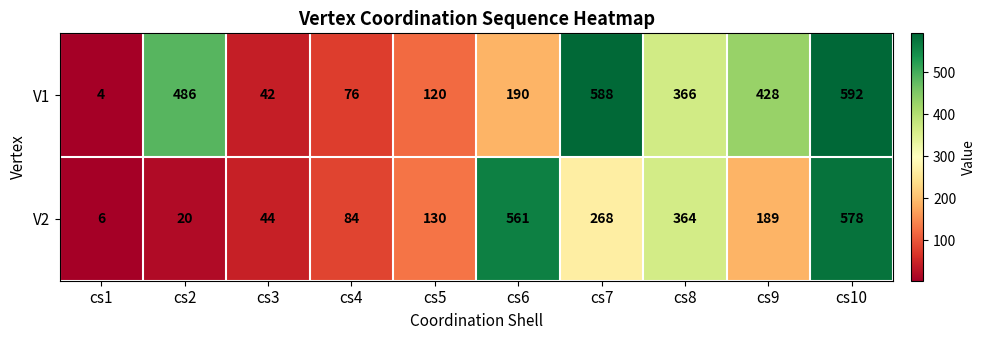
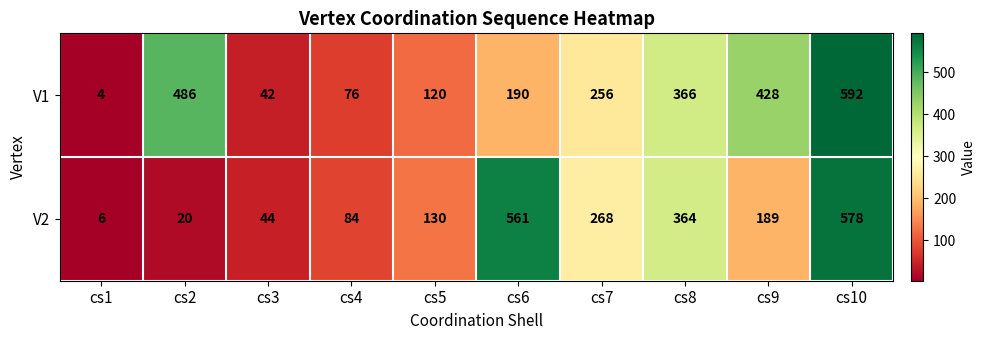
V1, cs7: 588 -> 256
